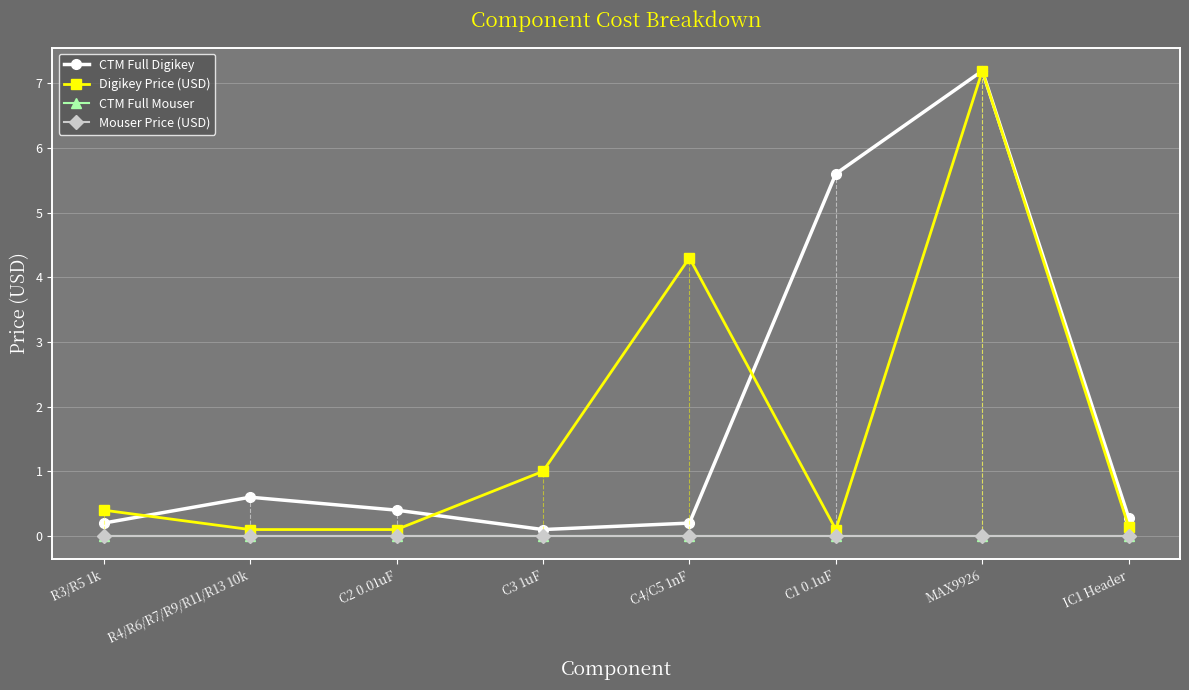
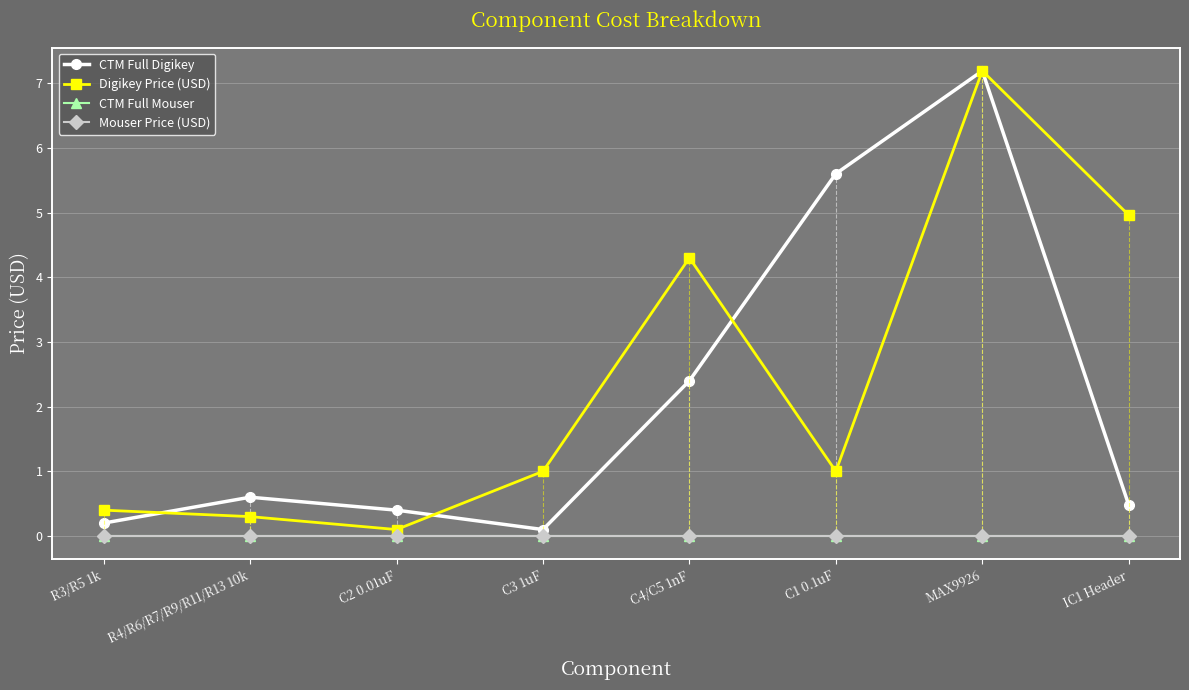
Digikey Price (USD), R4/R6/R7/R9/R11/R13 10k: 0.1 -> 0.3
CTM Full Digikey, C4/C5 1nF: 0.2 -> 2.4
Digikey Price (USD), C1 0.1uF: 0.1 -> 1.0
CTM Full Digikey, IC1 Header: 0.3 -> 0.5
Digikey Price (USD), IC1 Header: 0.1 -> 5.0
